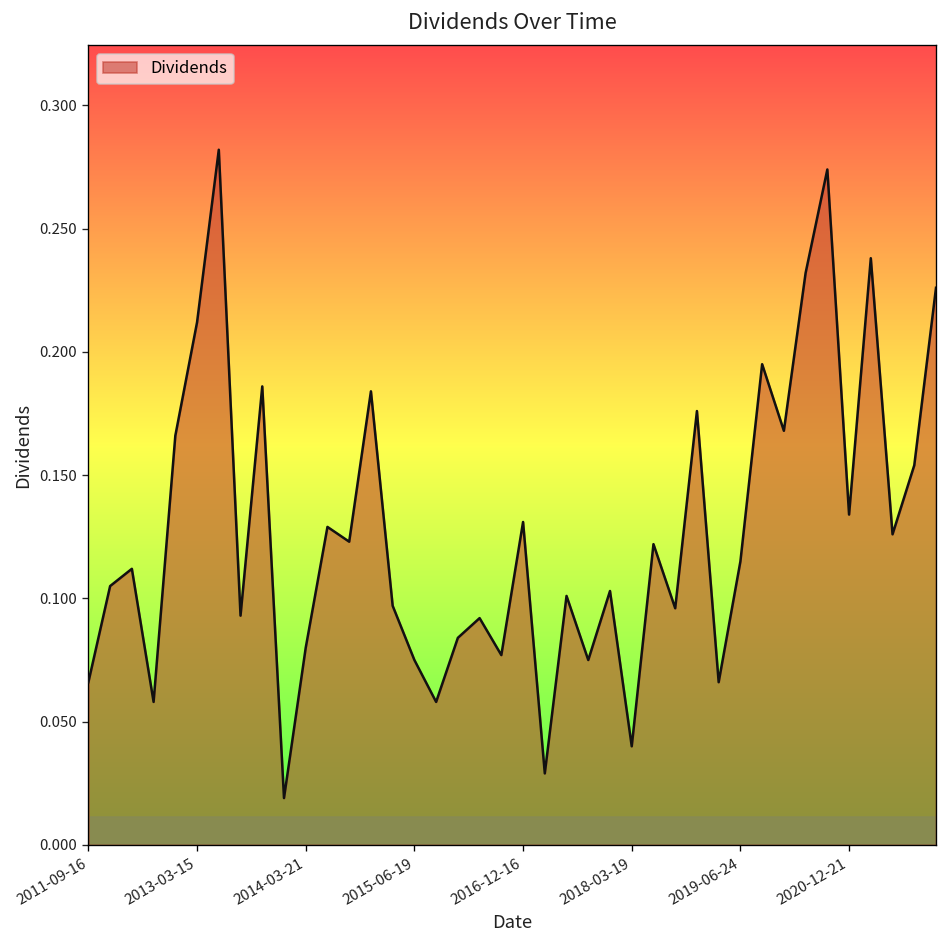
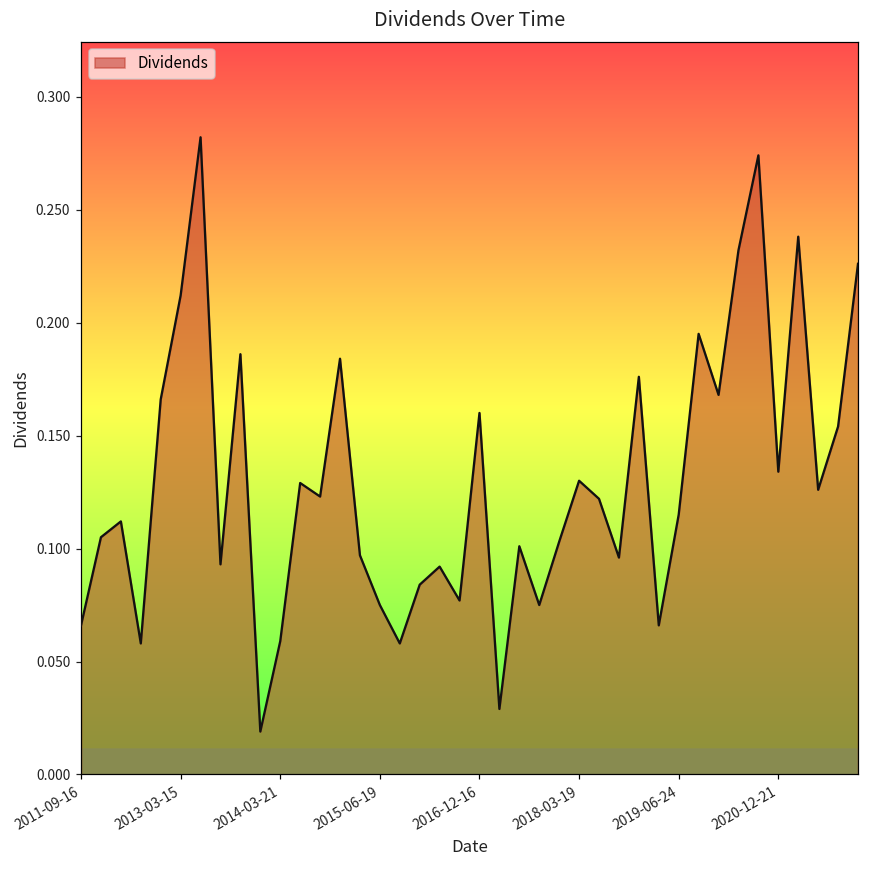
2014-03-21: 0.080 -> 0.059
2016-12-16: 0.131 -> 0.160
2018-03-19: 0.04 -> 0.13
